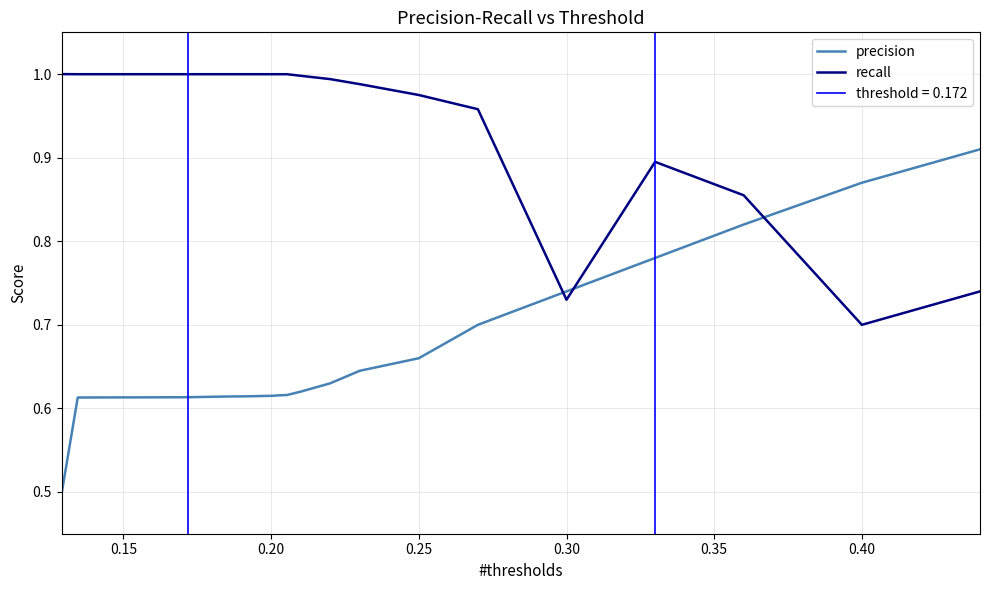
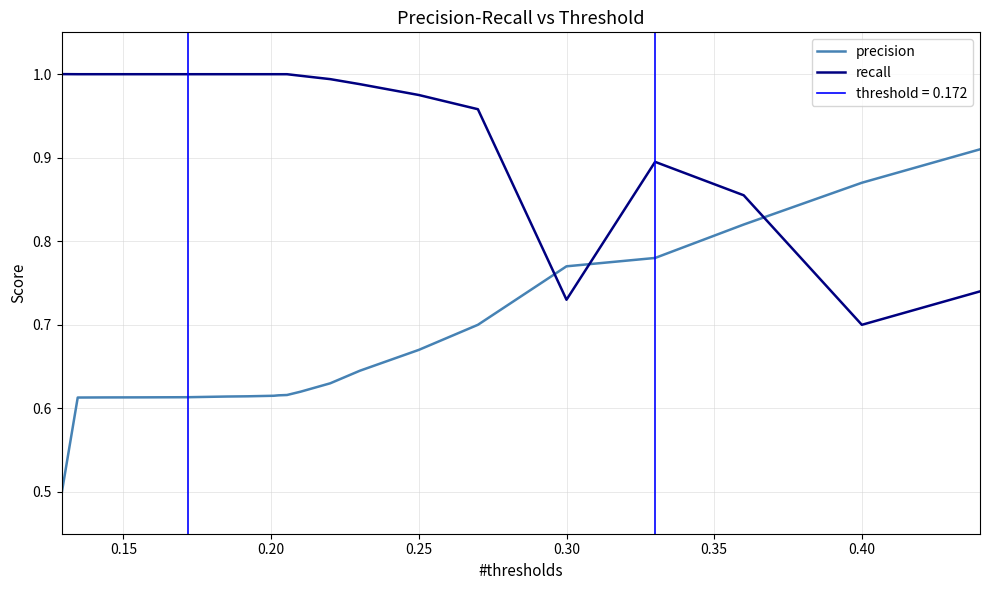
precision, 0.25: 0.66 -> 0.67
precision, 0.30: 0.74 -> 0.77
